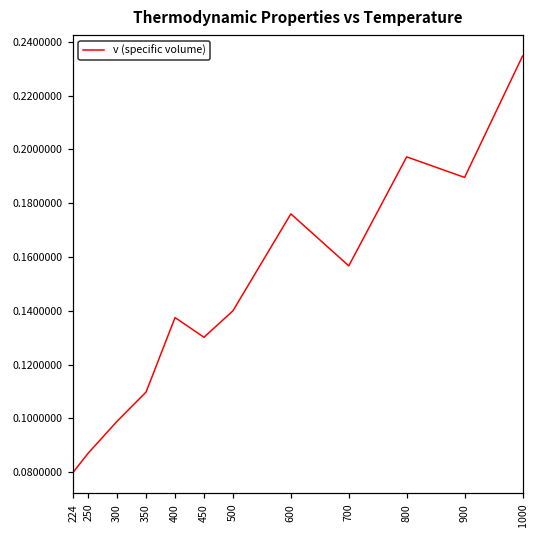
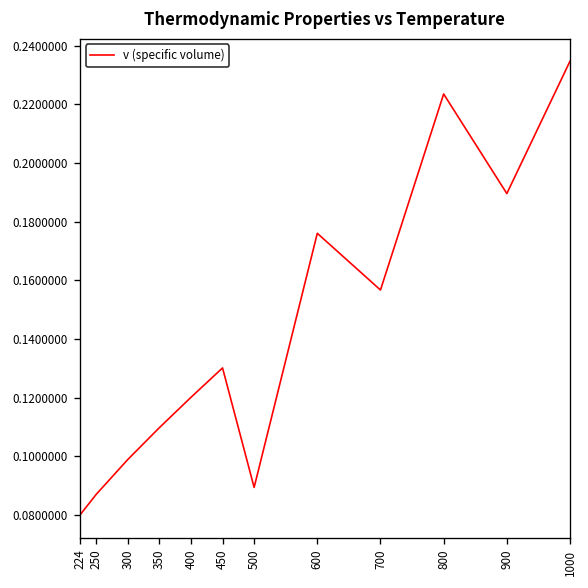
400: 0.137 -> 0.120
500: 0.140 -> 0.089
800: 0.197 -> 0.224
